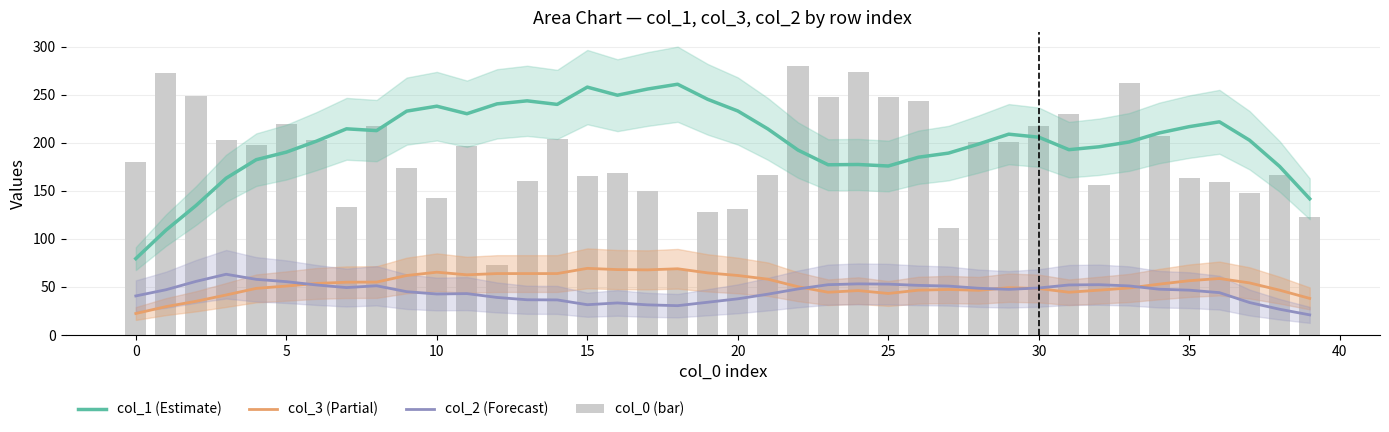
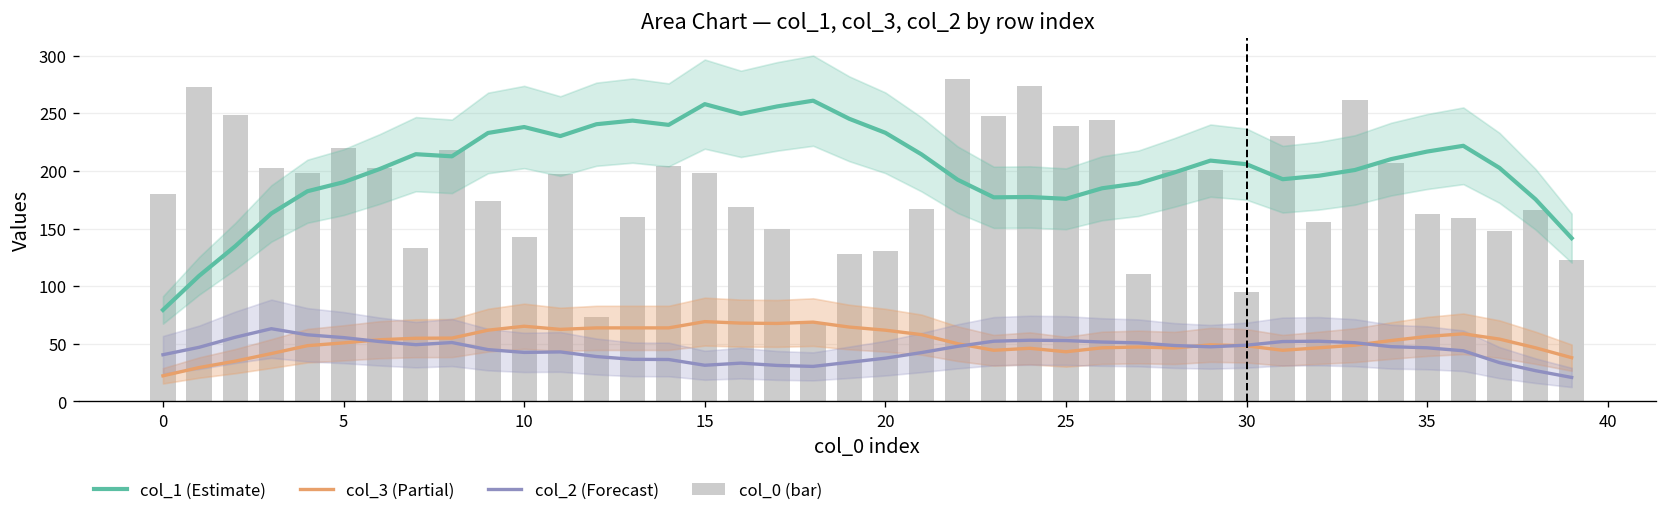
col_0 (bar), 15: 170 -> 200
col_0 (bar), 25: 250 -> 240
col_0 (bar), 30: 220 -> 100
